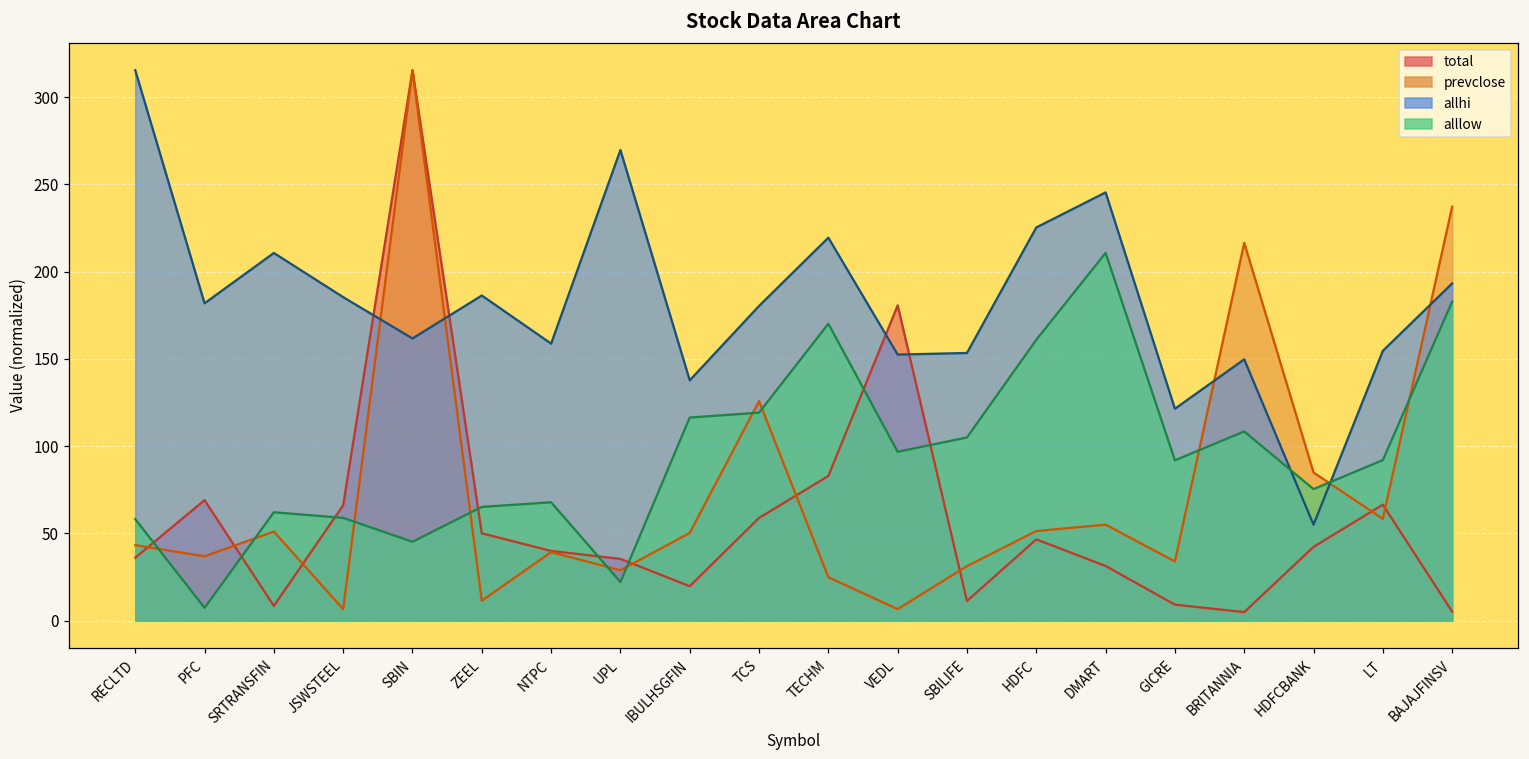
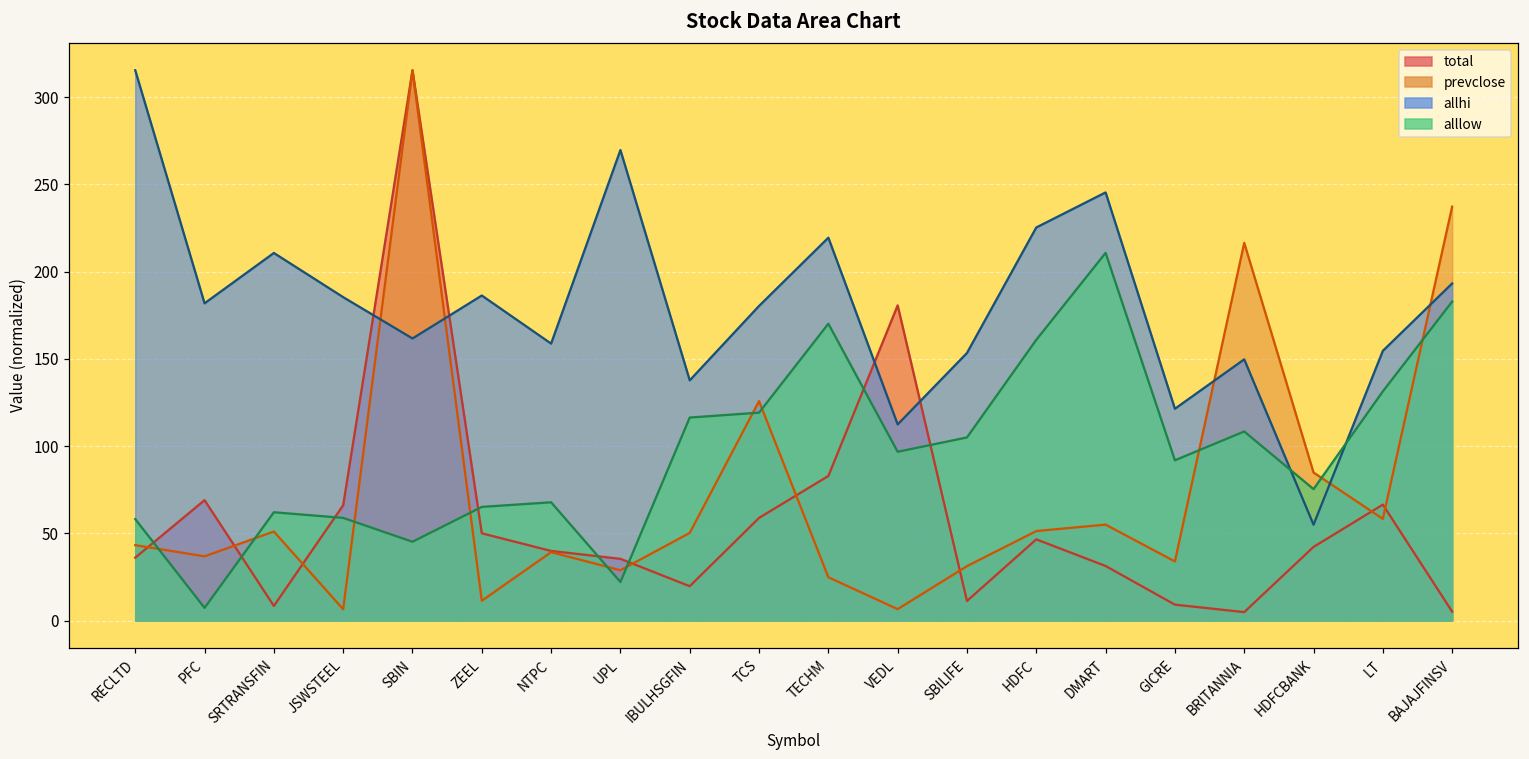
allhi, VEDL: 152 -> 112
alllow, LT: 92 -> 131
